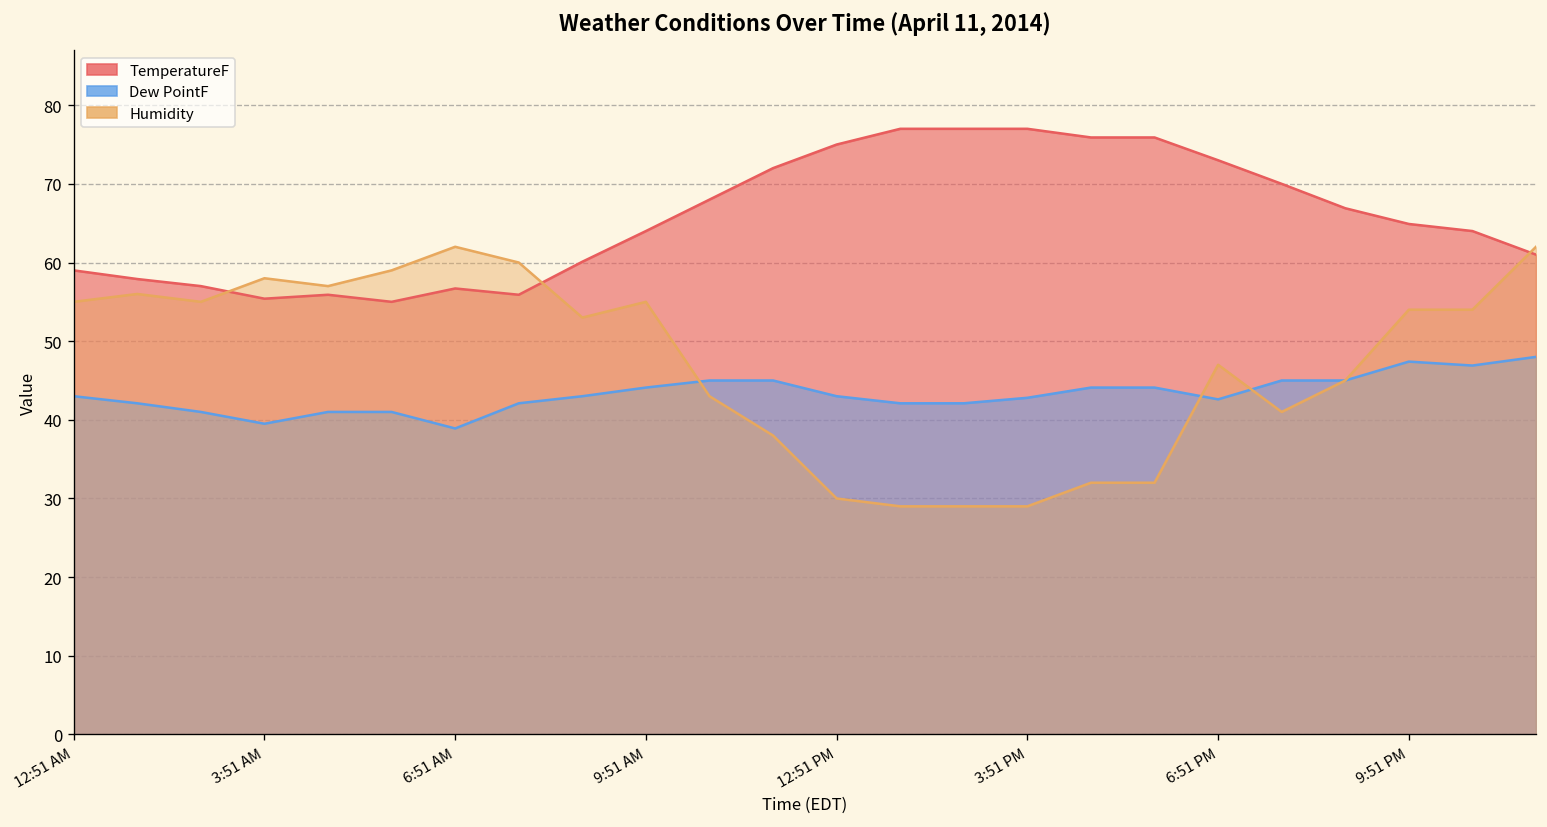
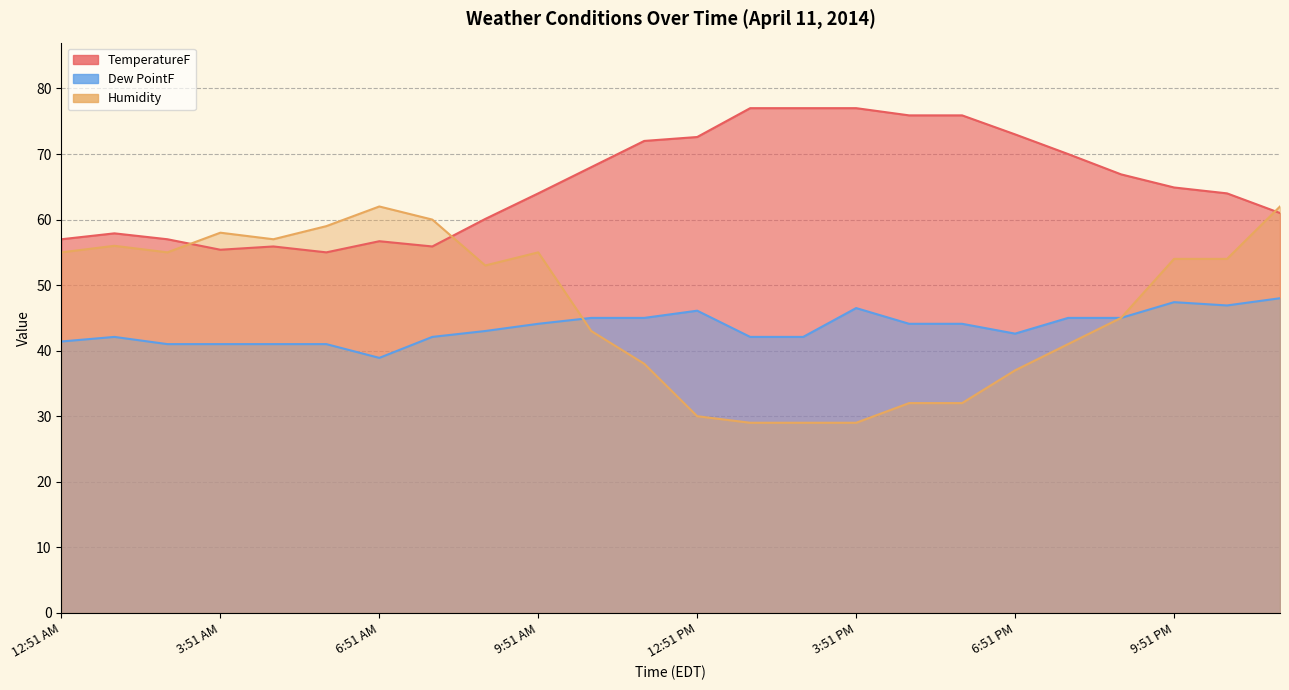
TemperatureF, 12:51 AM: 59 -> 57
Dew PointF, 12:51 AM: 43 -> 41
Dew PointF, 3:51 AM: 40 -> 41
TemperatureF, 12:51 PM: 75 -> 73
Dew PointF, 12:51 PM: 43 -> 46
Dew PointF, 3:51 PM: 43 -> 47
Humidity, 6:51 PM: 47 -> 37
